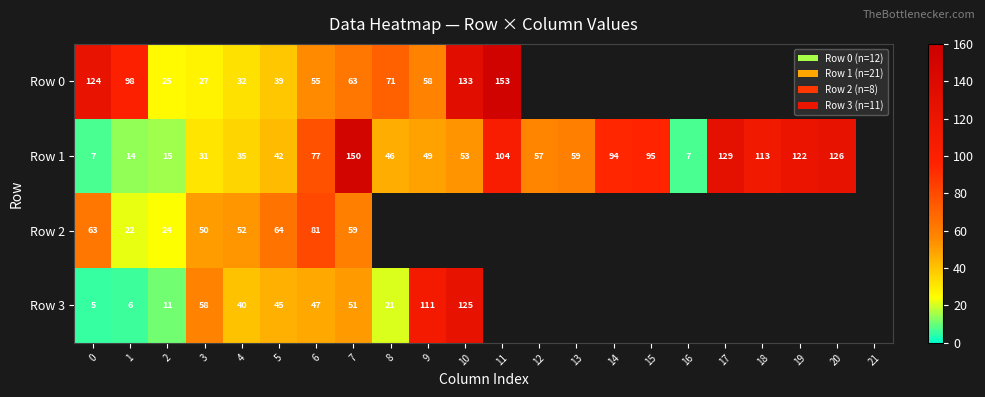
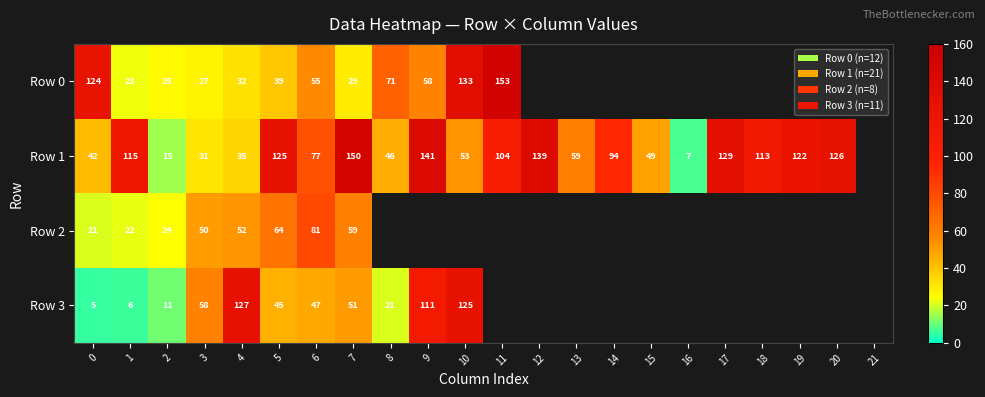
Row 0, 1: 98 -> 23
Row 0, 7: 63 -> 29
Row 1, 0: 7 -> 42
Row 1, 1: 14 -> 115
Row 1, 5: 42 -> 125
Row 1, 9: 49 -> 141
Row 1, 12: 57 -> 139
Row 1, 15: 95 -> 49
Row 2, 0: 63 -> 21
Row 3, 4: 40 -> 127
